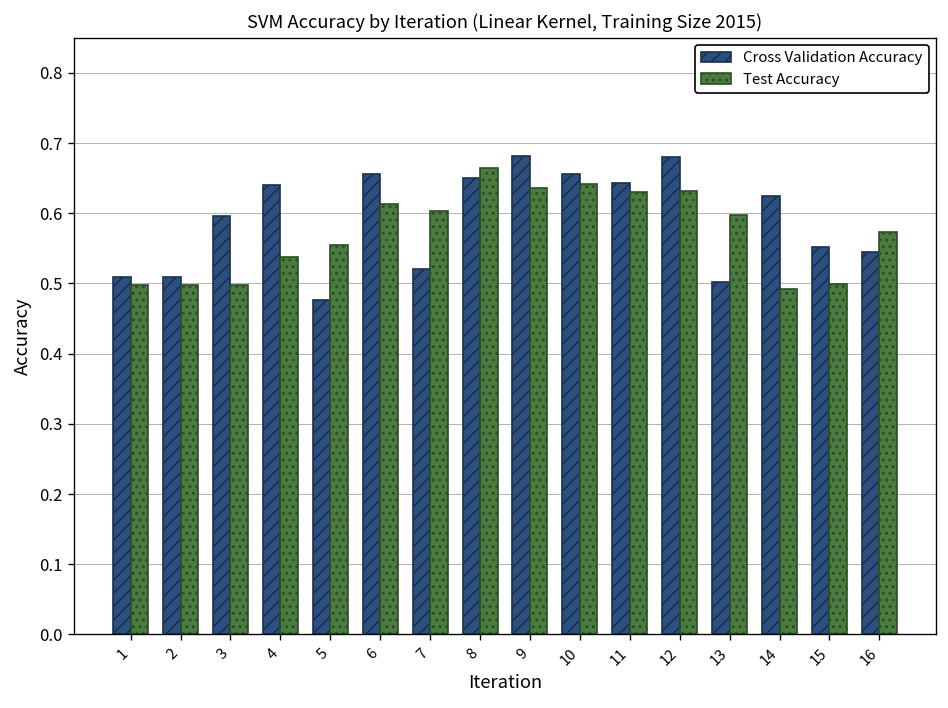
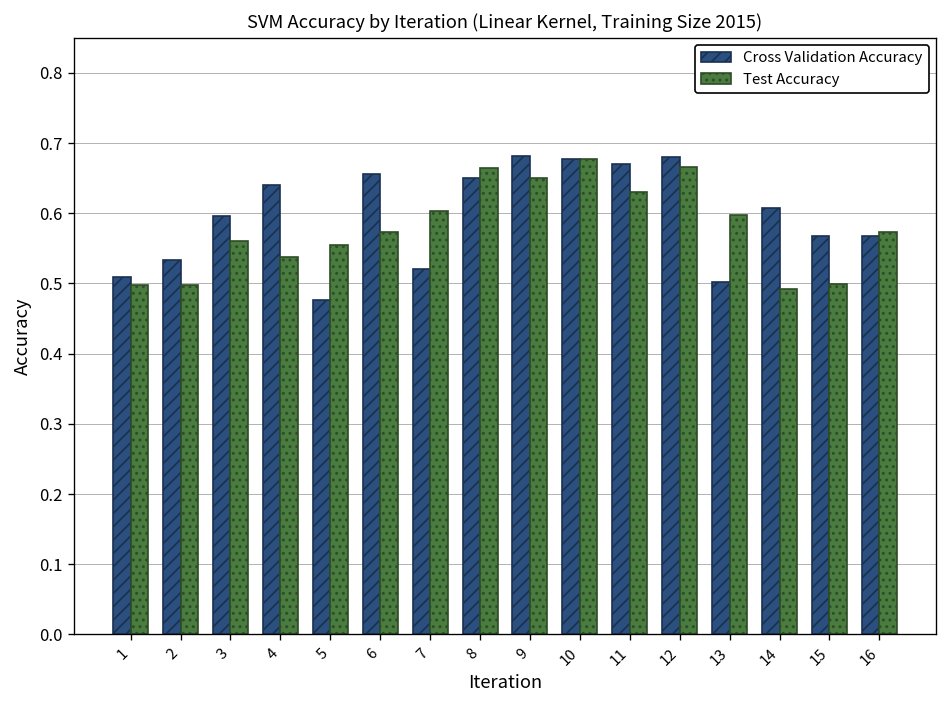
Cross Validation Accuracy, 2: 0.51 -> 0.53
Test Accuracy, 3: 0.50 -> 0.56
Test Accuracy, 6: 0.61 -> 0.57
Test Accuracy, 9: 0.64 -> 0.65
Cross Validation Accuracy, 10: 0.66 -> 0.68
Test Accuracy, 10: 0.64 -> 0.68
Cross Validation Accuracy, 11: 0.64 -> 0.67
Test Accuracy, 12: 0.63 -> 0.67
Cross Validation Accuracy, 14: 0.62 -> 0.61
Cross Validation Accuracy, 15: 0.55 -> 0.57
Cross Validation Accuracy, 16: 0.54 -> 0.57
